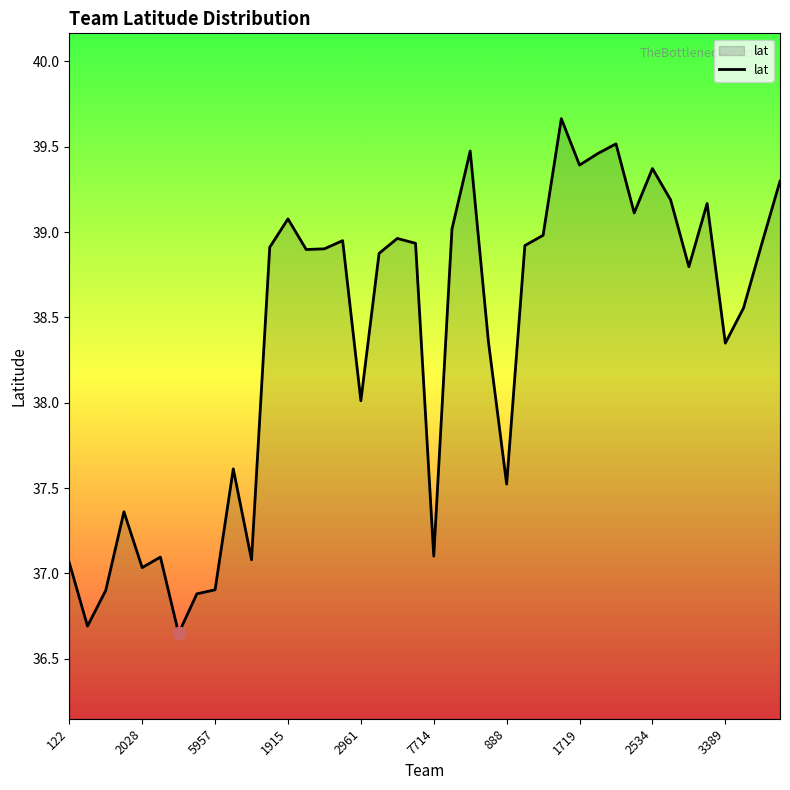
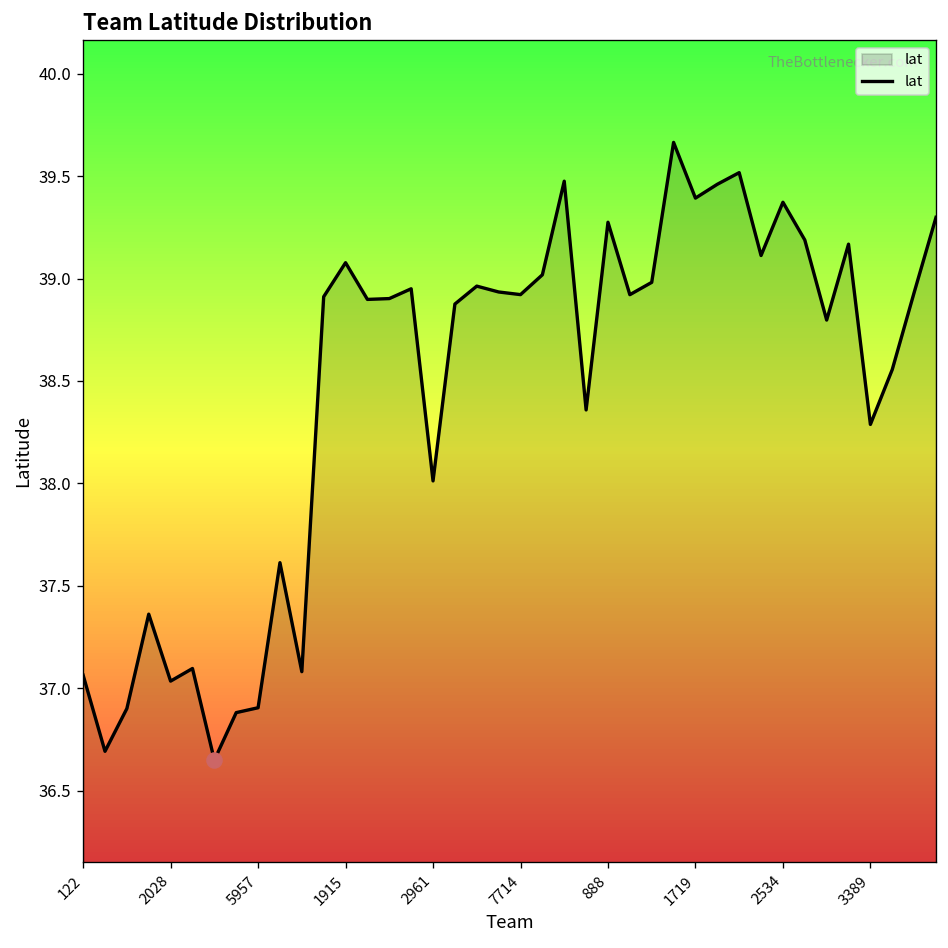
lat, 7714: 37.10 -> 38.92
lat, 888: 37.52 -> 39.27
lat, 3389: 38.35 -> 38.29
